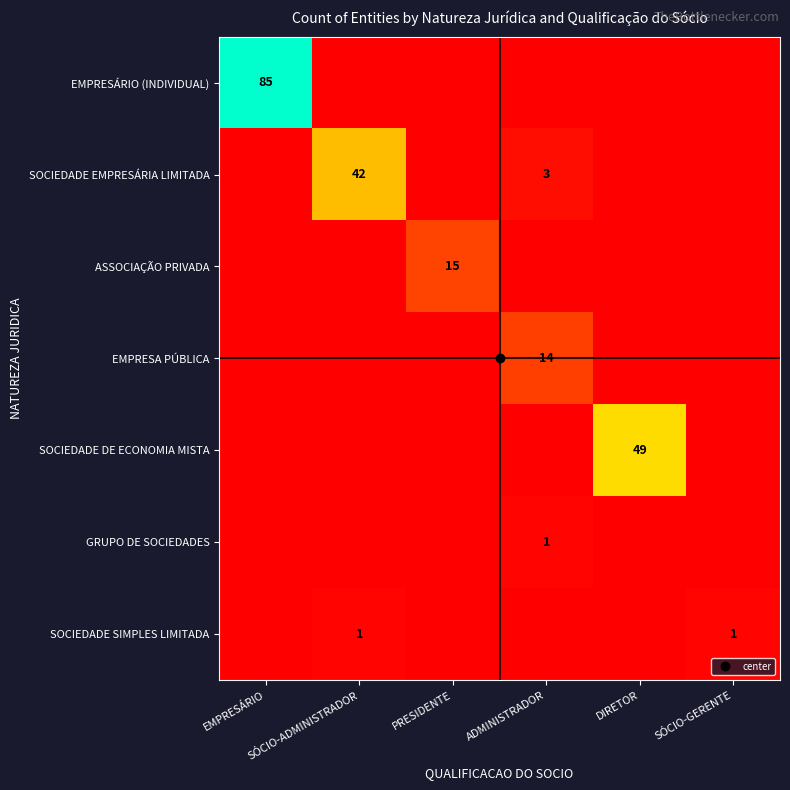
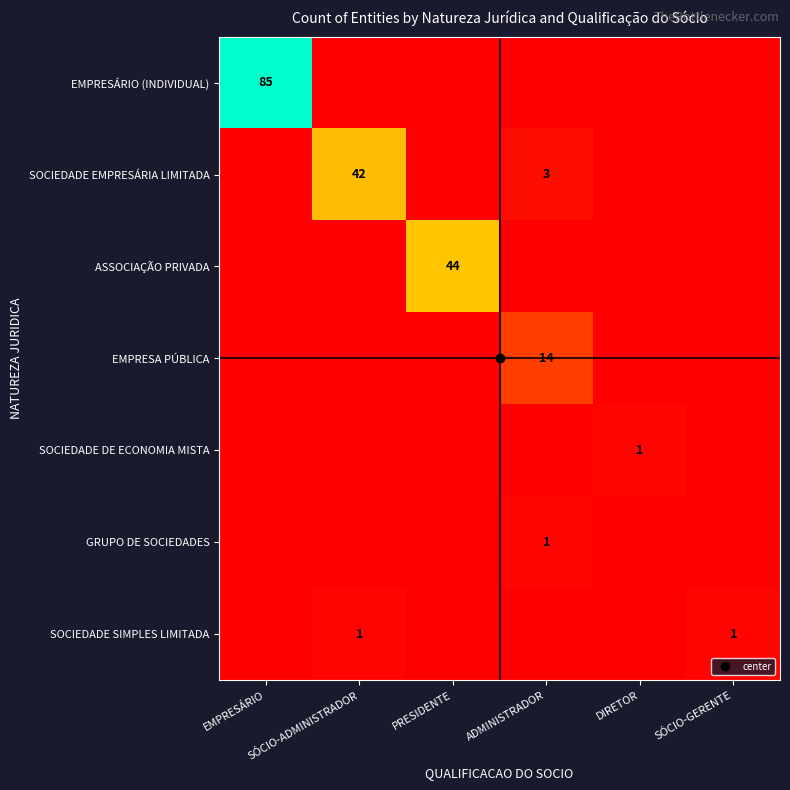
ASSOCIAÇÃO PRIVADA, PRESIDENTE: 15 -> 44
SOCIEDADE DE ECONOMIA MISTA, DIRETOR: 49 -> 1
